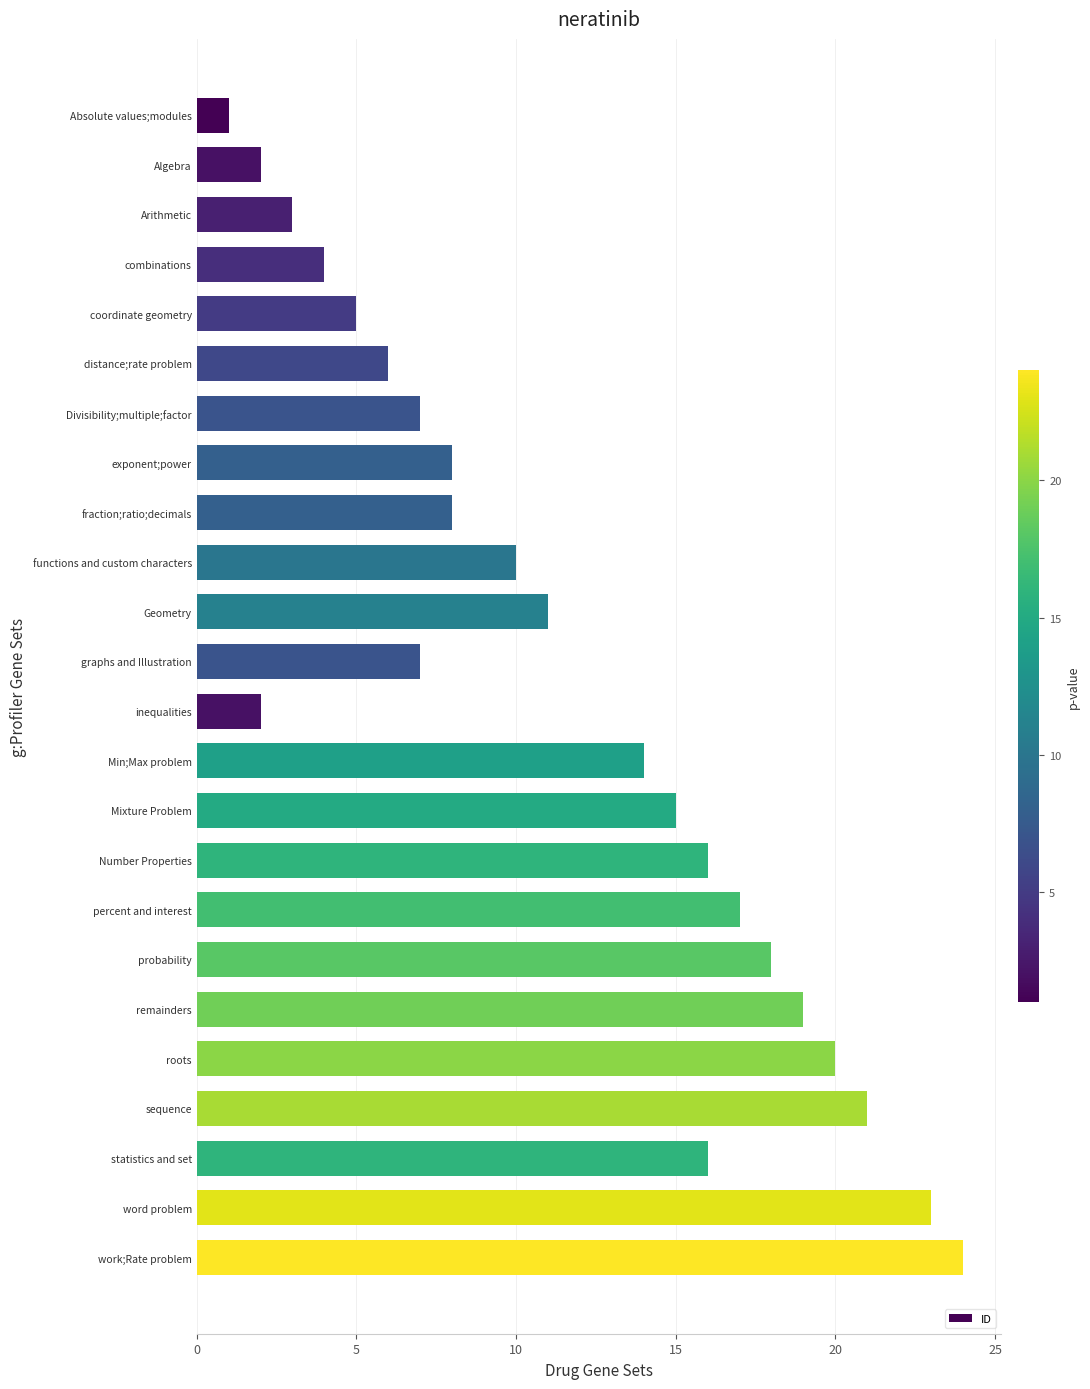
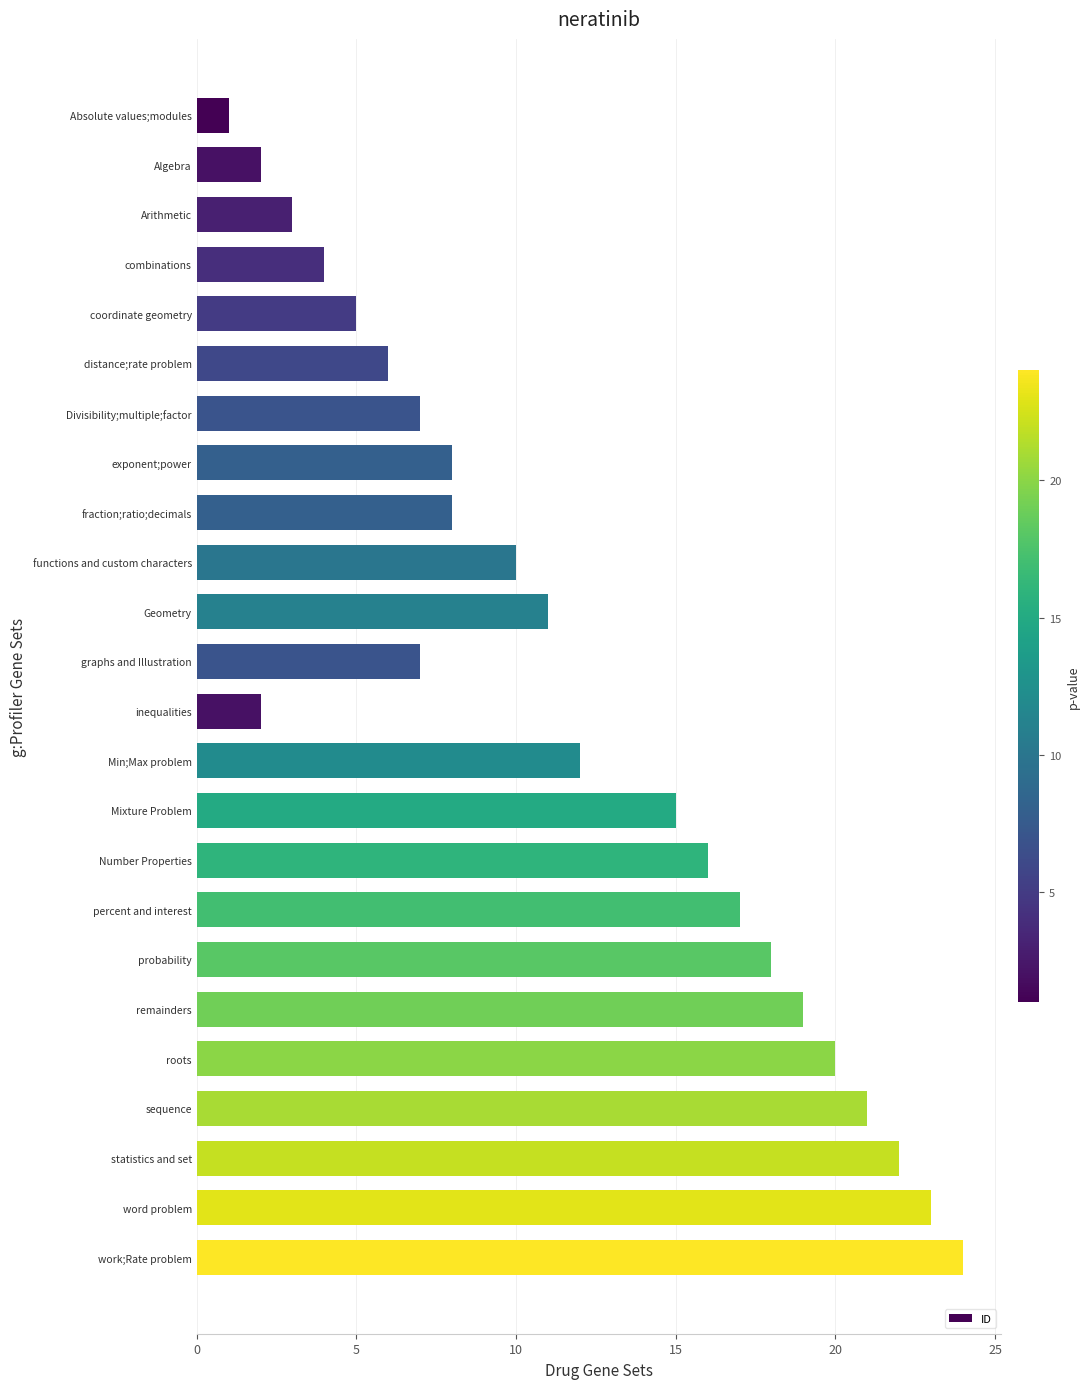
Min;Max problem: 14 -> 12
statistics and set: 16 -> 22
